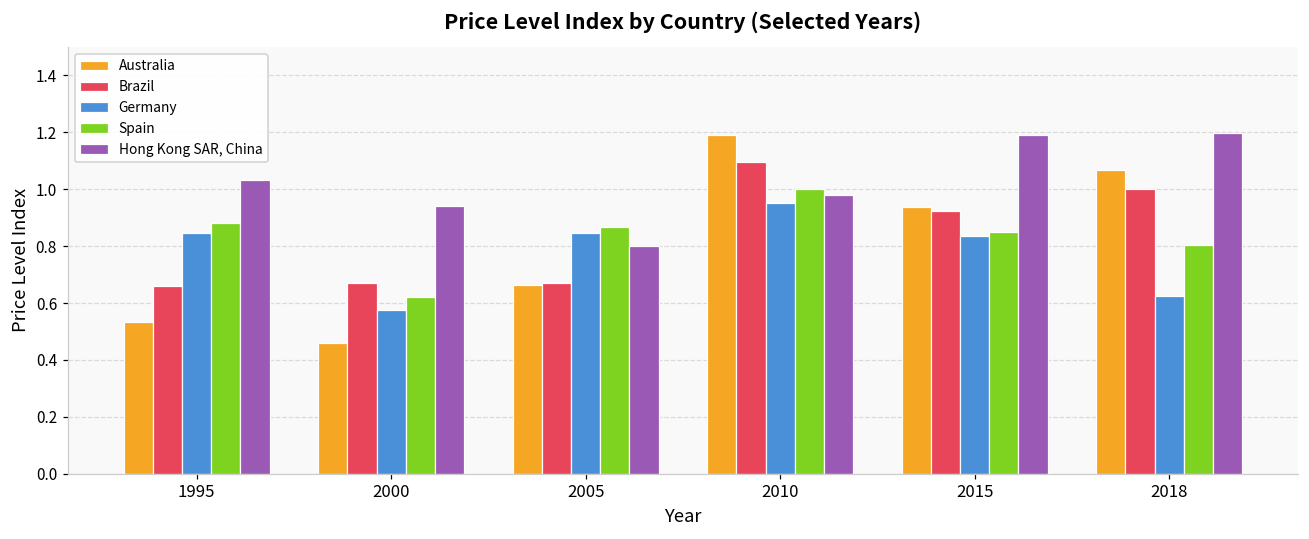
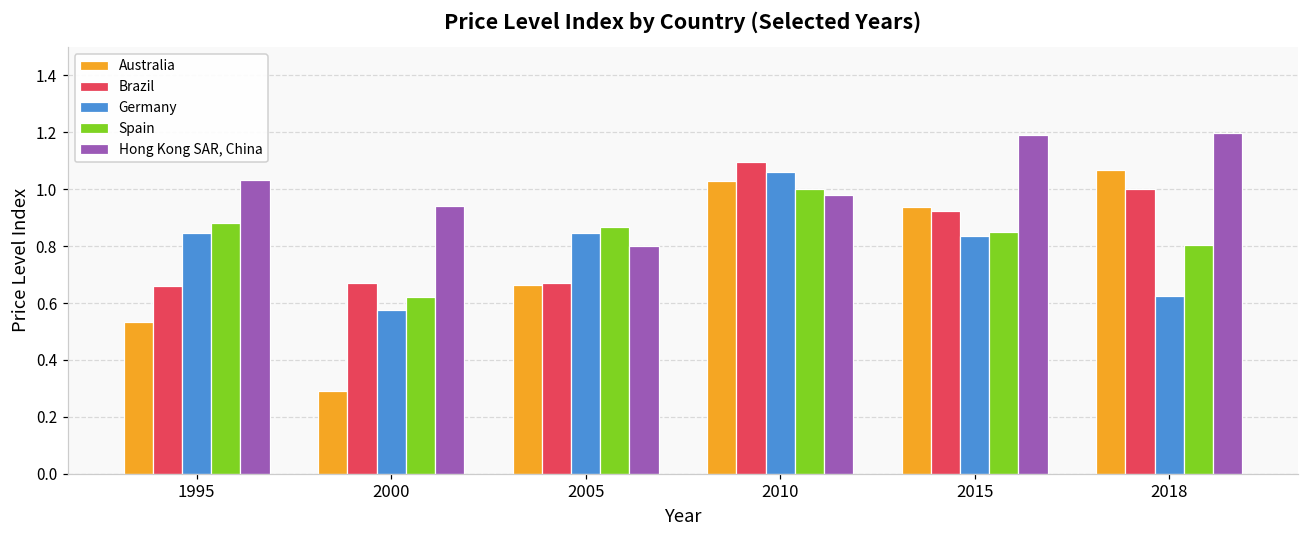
Australia, 2000: 0.46 -> 0.29
Australia, 2010: 1.19 -> 1.03
Germany, 2010: 0.95 -> 1.06
